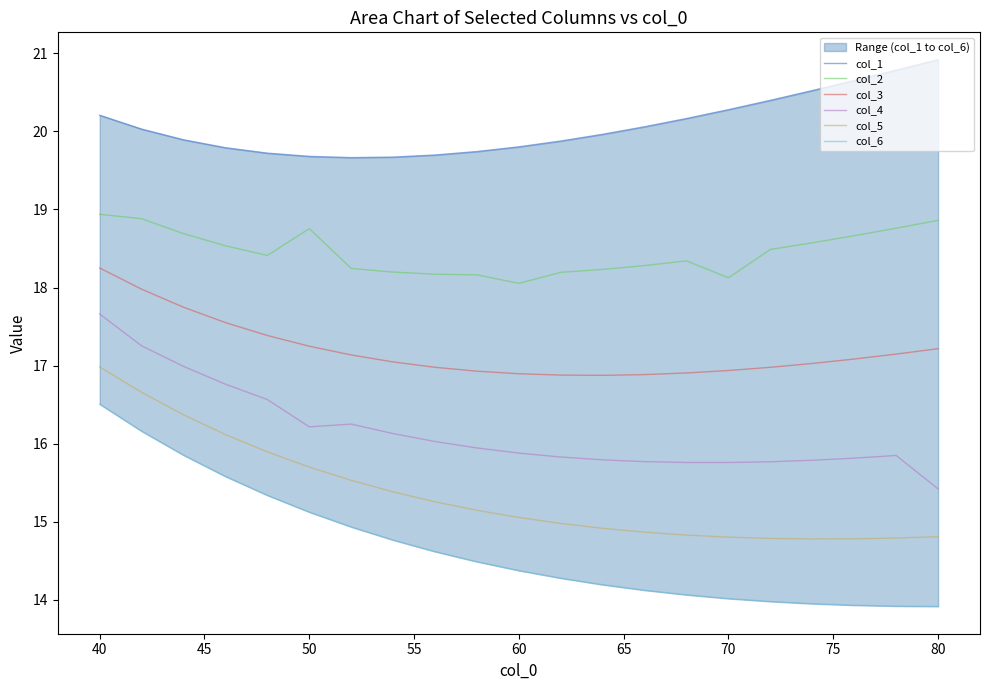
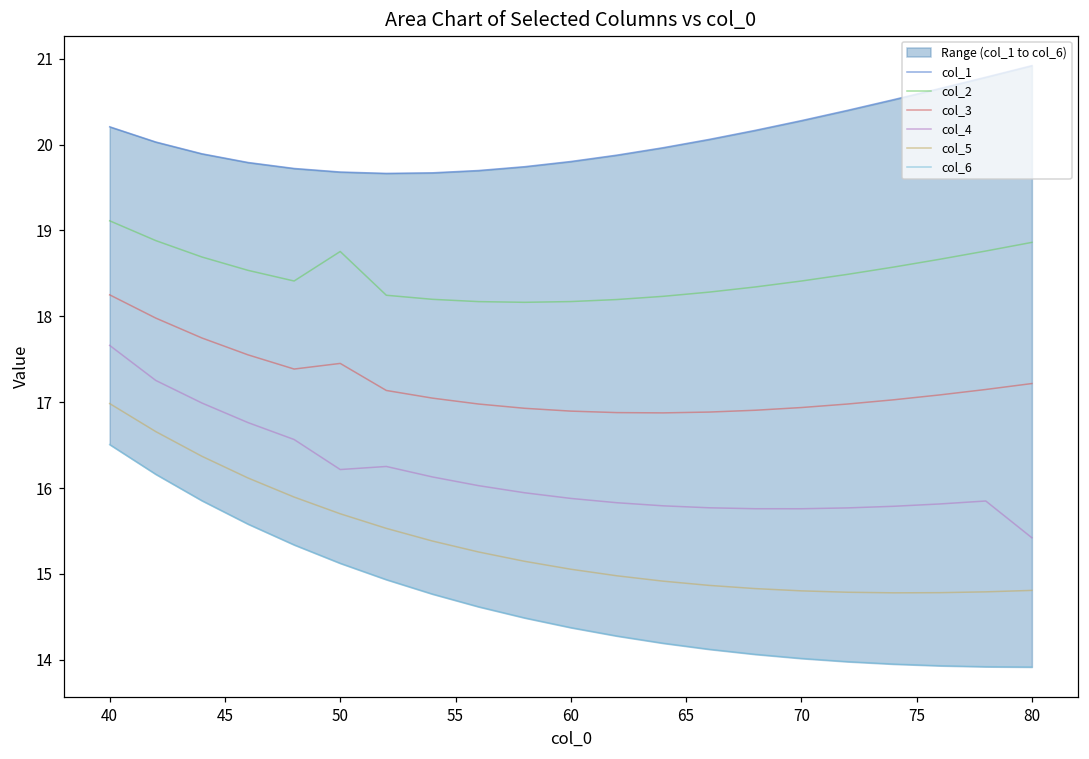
col_2, 40: 18.9 -> 19.1
col_3, 50: 17.2 -> 17.5
col_2, 60: 18.1 -> 18.2
col_2, 70: 18.1 -> 18.4
